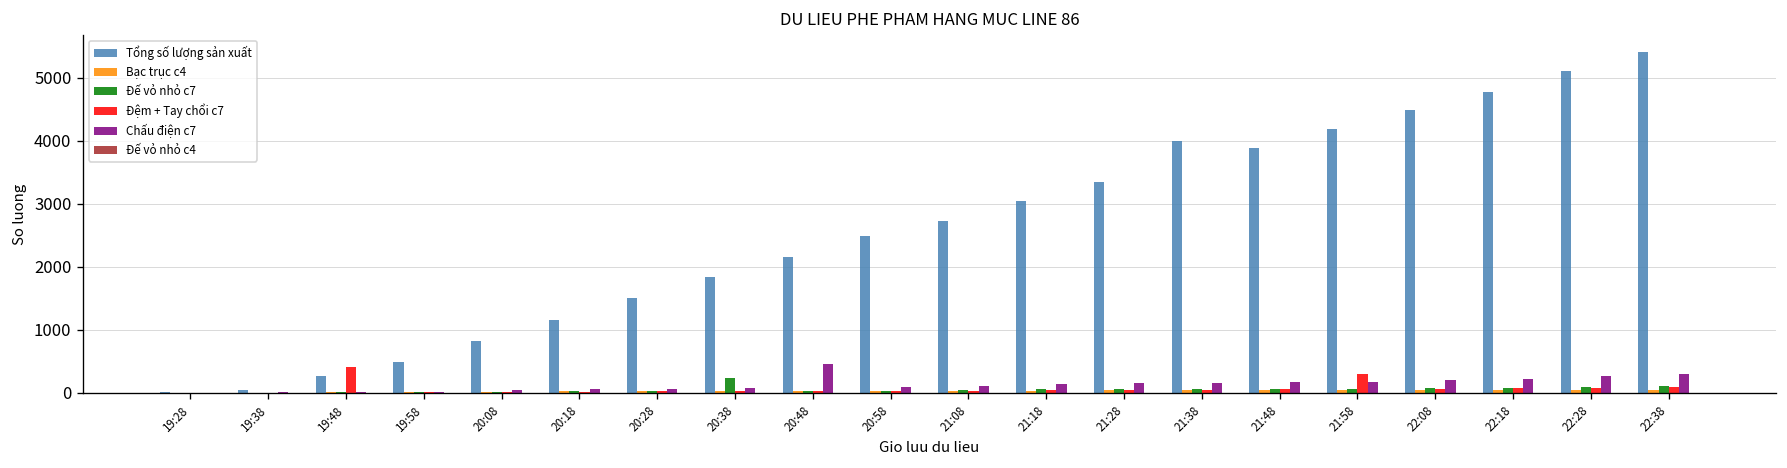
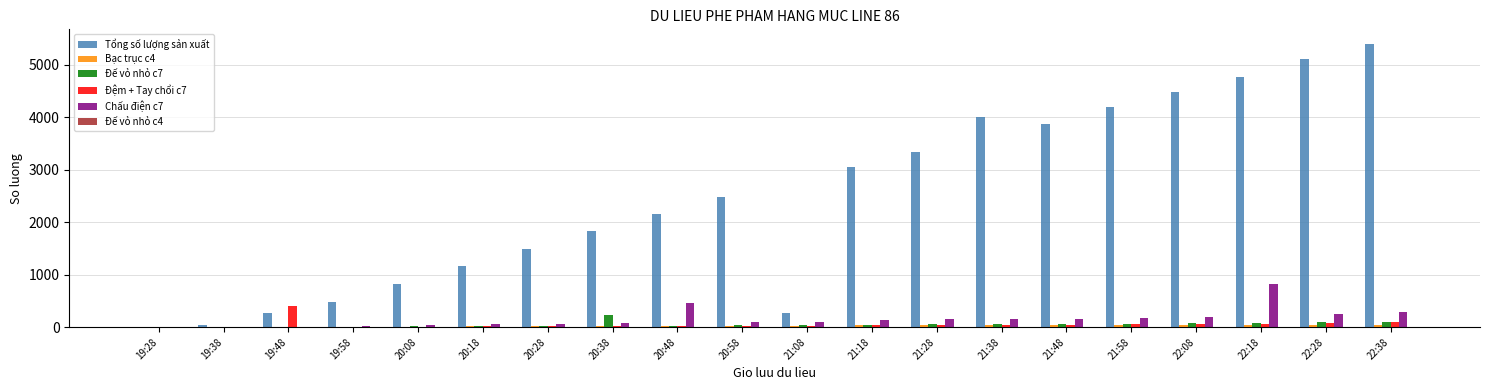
Tổng số lượng sản xuất, 21:08: 2700 -> 300
Đệm + Tay chổi c7, 21:58: 300 -> 100
Chấu điện c7, 22:18: 200 -> 800
